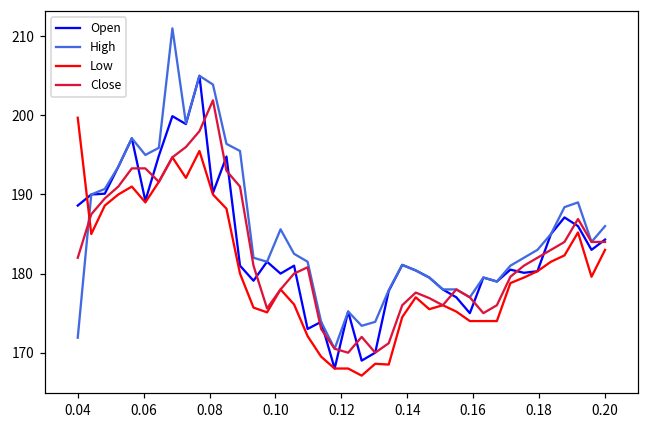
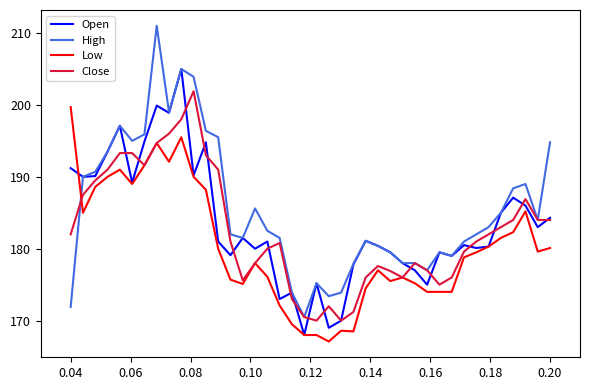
Open, 0.04: 189 -> 191
High, 0.20: 186 -> 195
Low, 0.20: 183 -> 180
